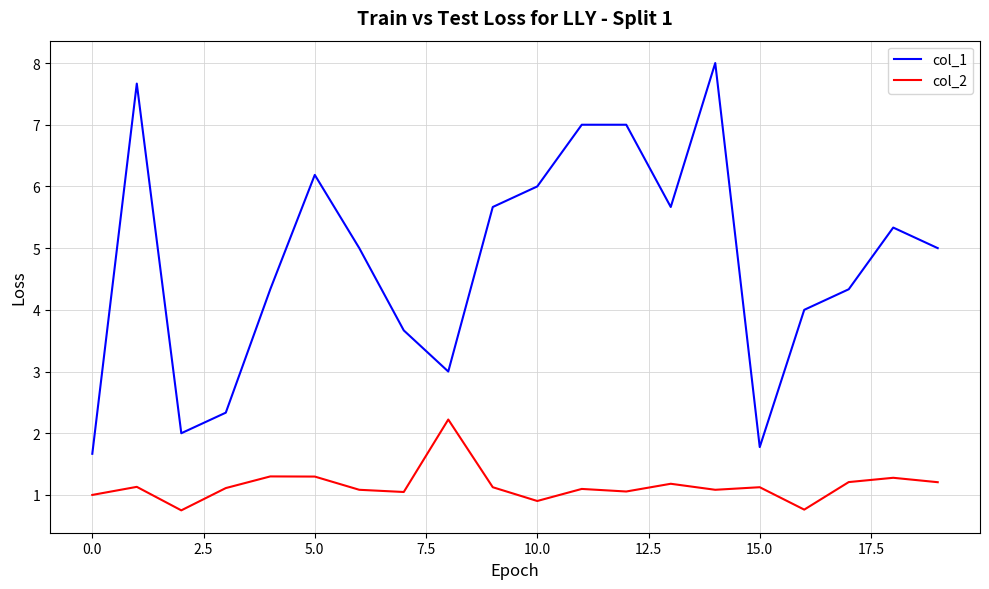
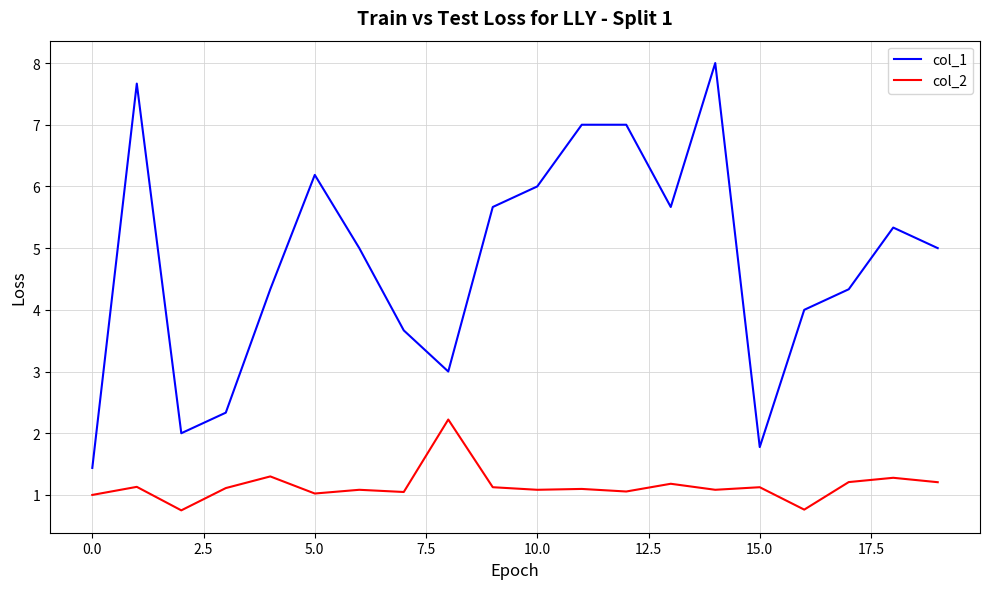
col_1, 0.0: 1.7 -> 1.4
col_2, 5.0: 1.3 -> 1.0
col_2, 10.0: 0.9 -> 1.1
